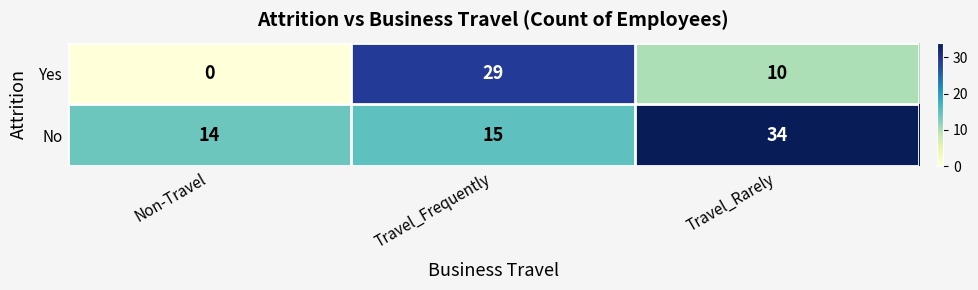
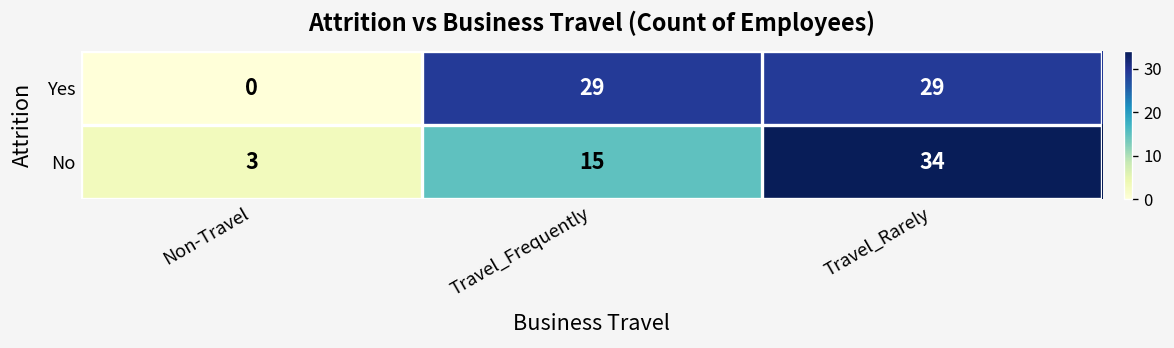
Yes, Travel_Rarely: 10 -> 29
No, Non-Travel: 14 -> 3
